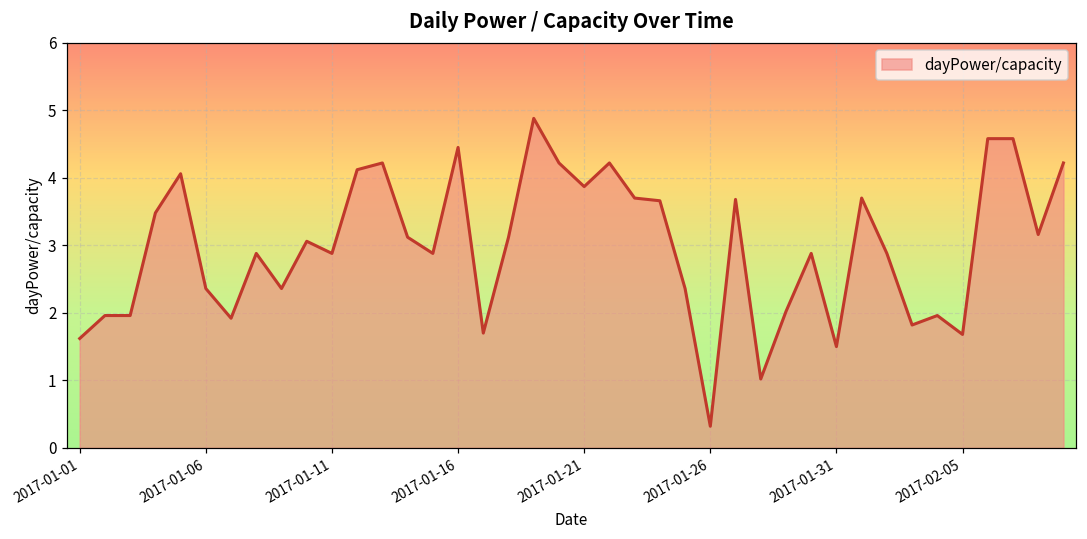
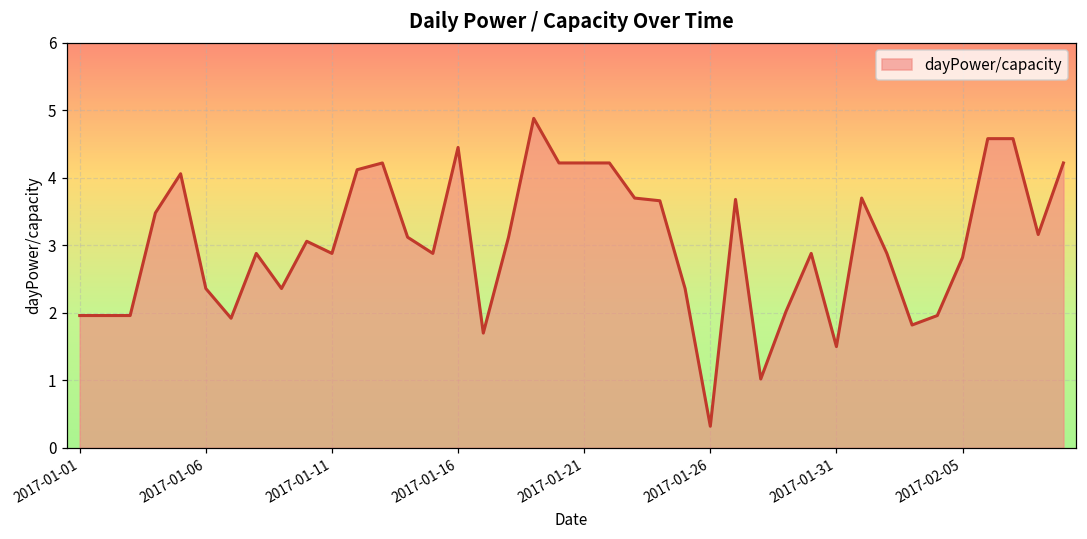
2017-01-01: 1.6 -> 2.0
2017-01-21: 3.9 -> 4.2
2017-02-05: 1.7 -> 2.8
